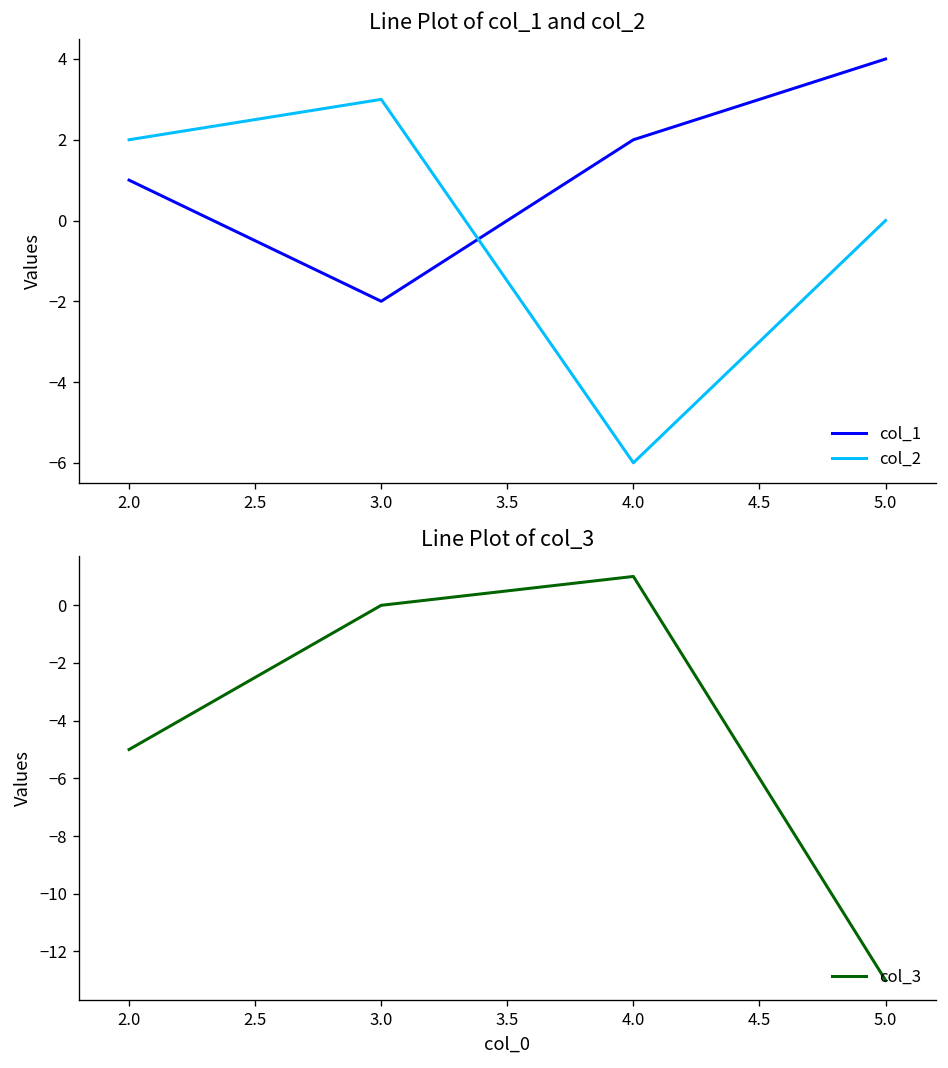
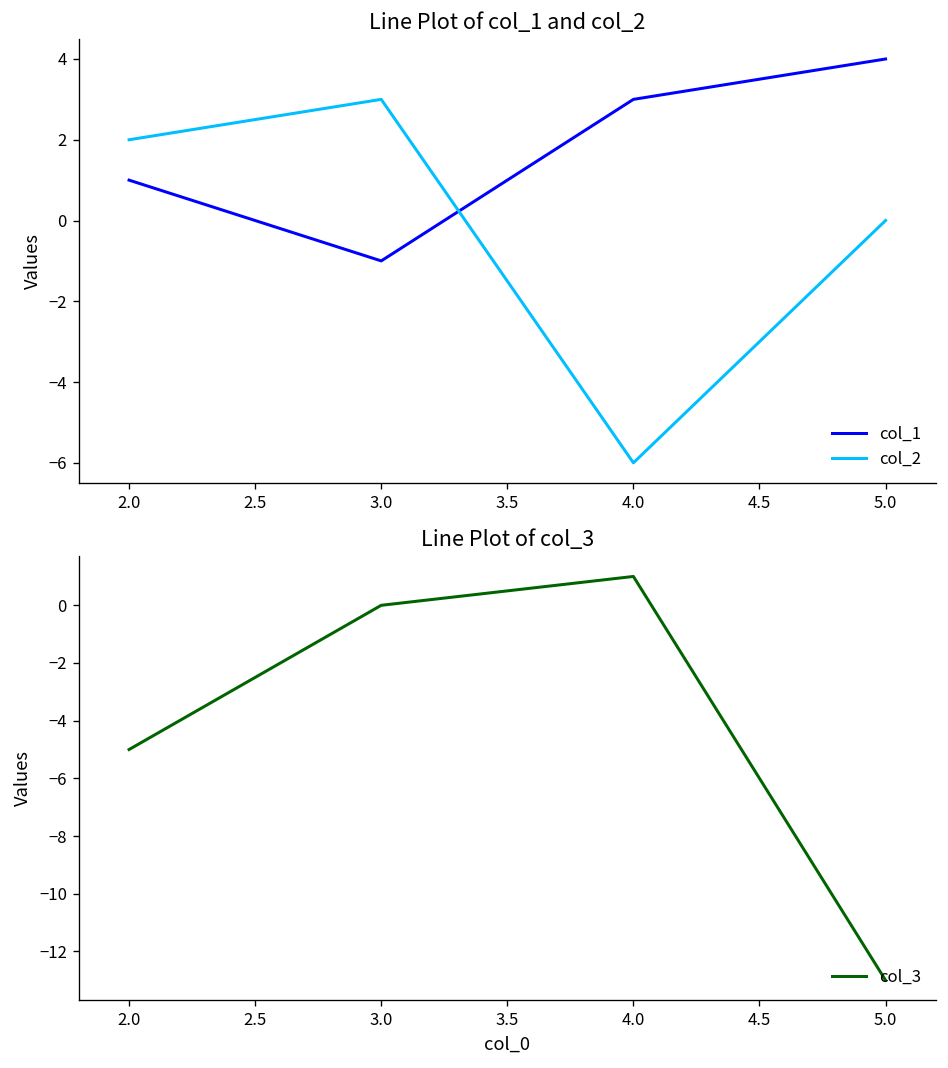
Line Plot of col_1 and col_2, col_1, 3.0: -2 -> -1
Line Plot of col_1 and col_2, col_1, 4.0: 2 -> 3
